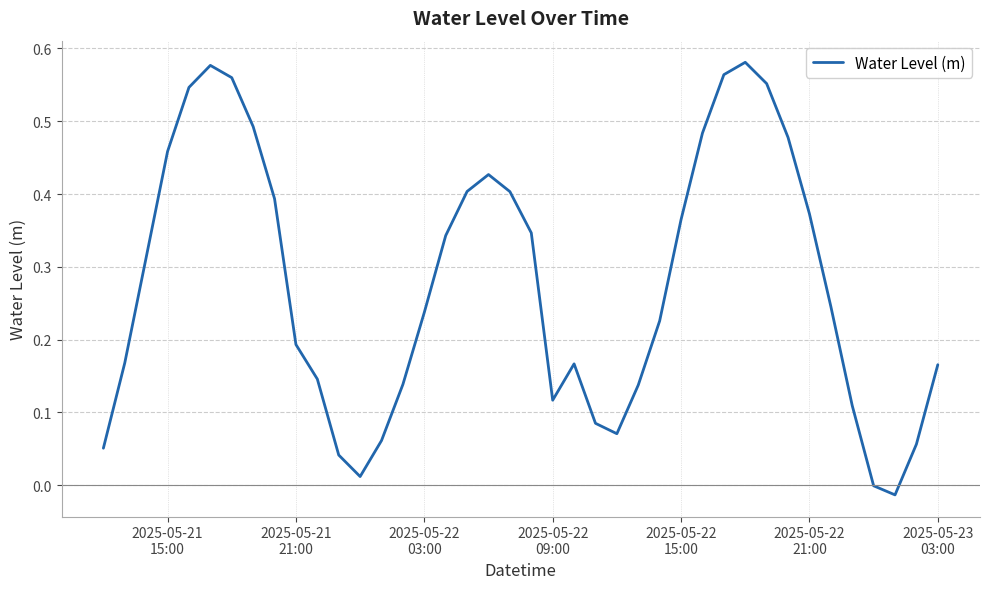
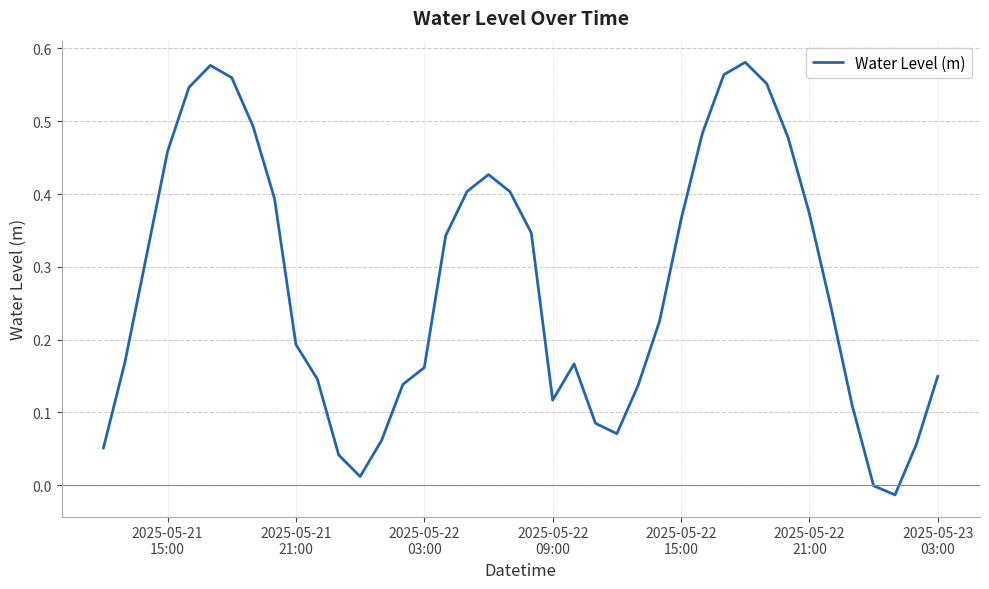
2025-05-22 03:00: 0.24 -> 0.16
2025-05-23 03:00: 0.17 -> 0.15
